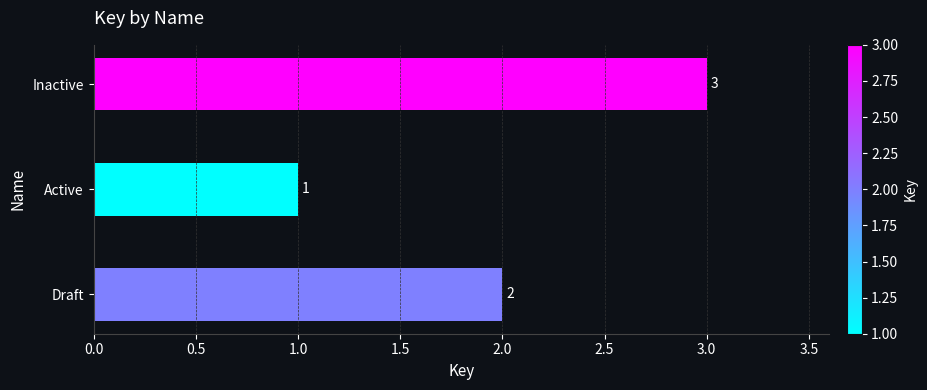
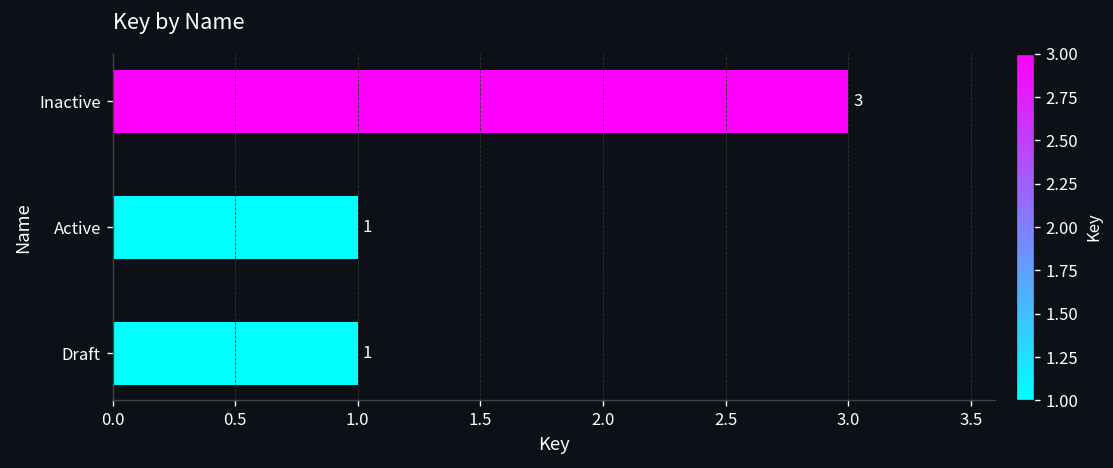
Draft: 2 -> 1
